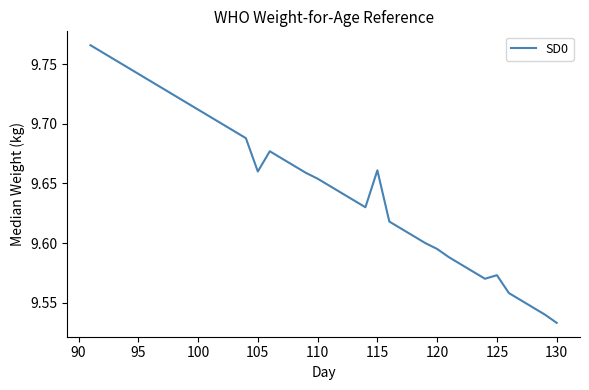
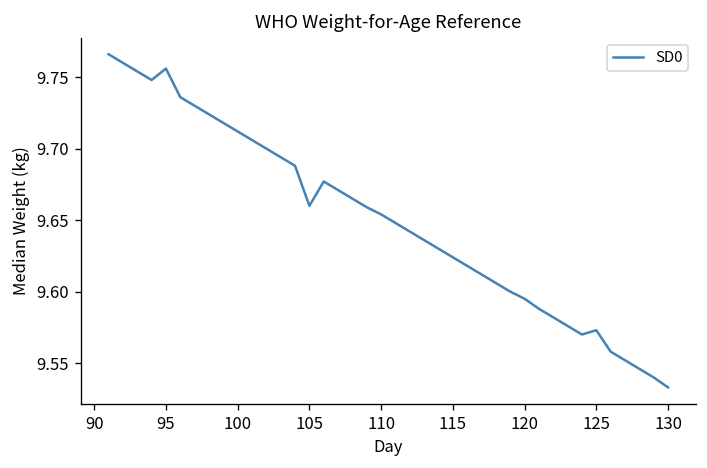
95: 9.742 -> 9.756
115: 9.661 -> 9.624
